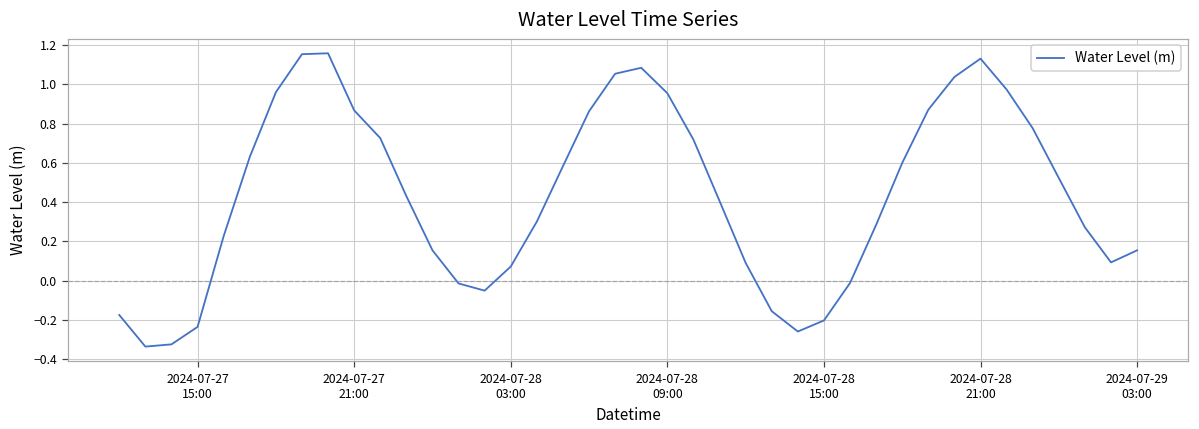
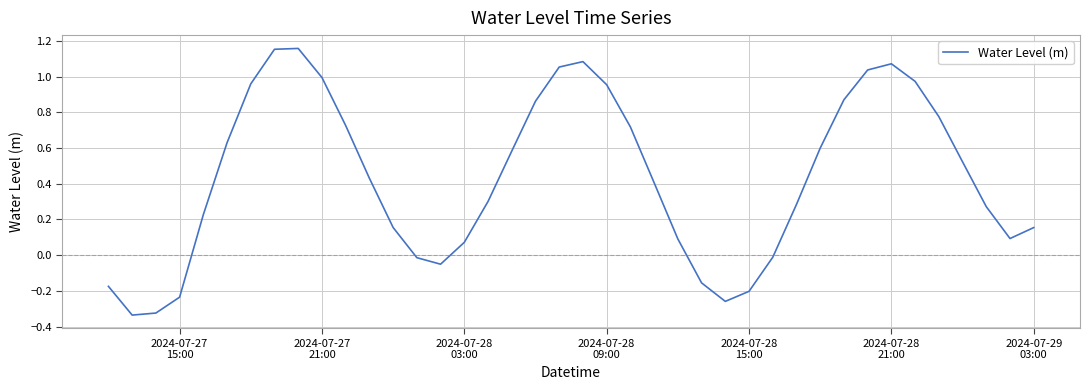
2024-07-27 21:00: 0.87 -> 0.99
2024-07-28 21:00: 1.13 -> 1.07
